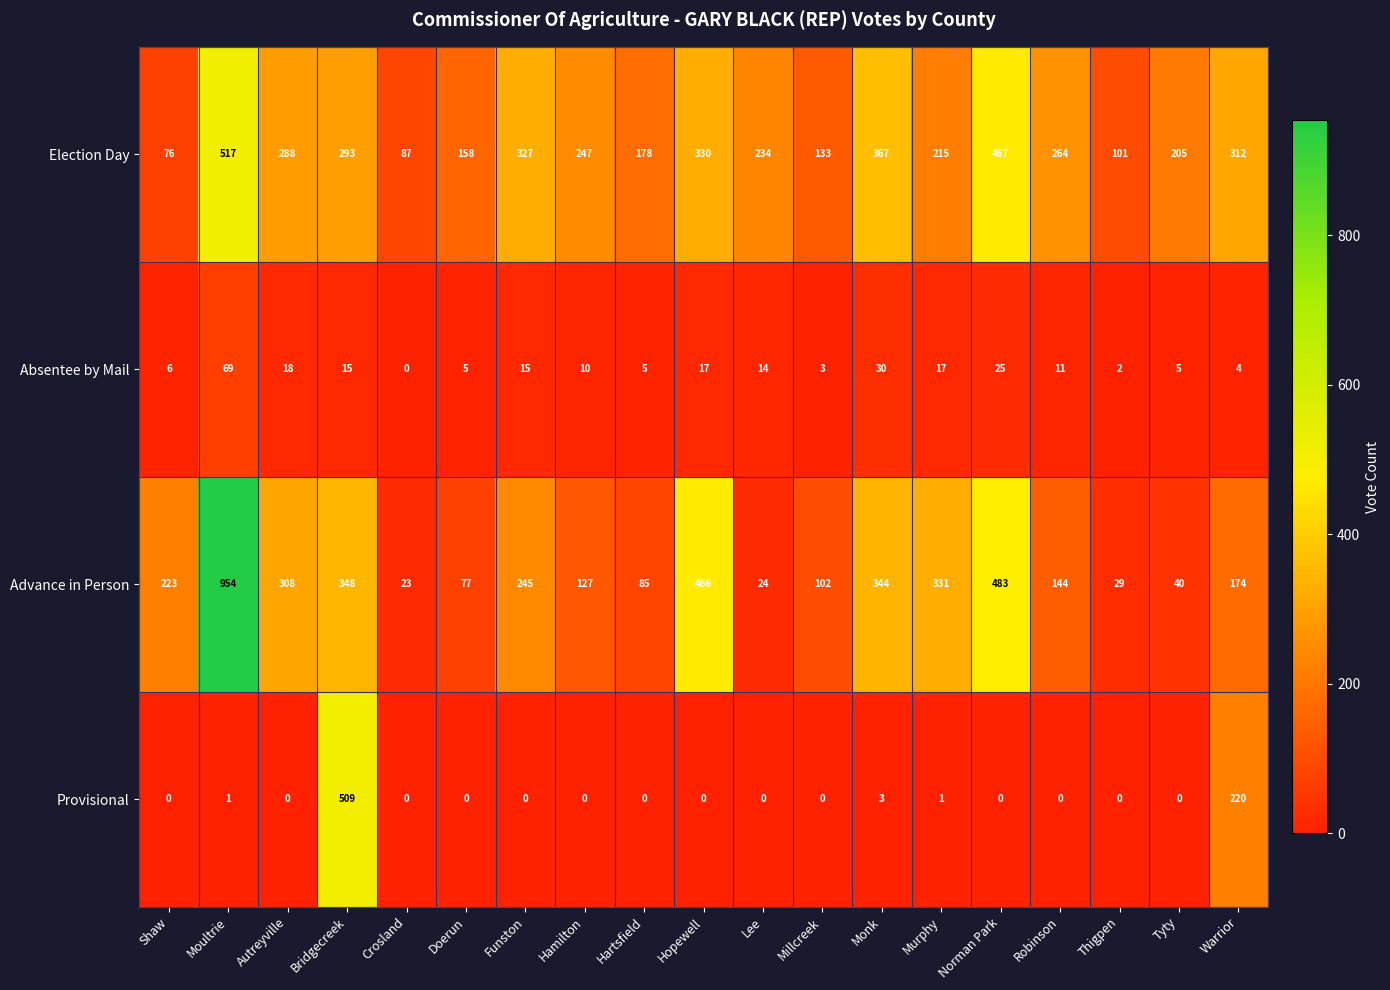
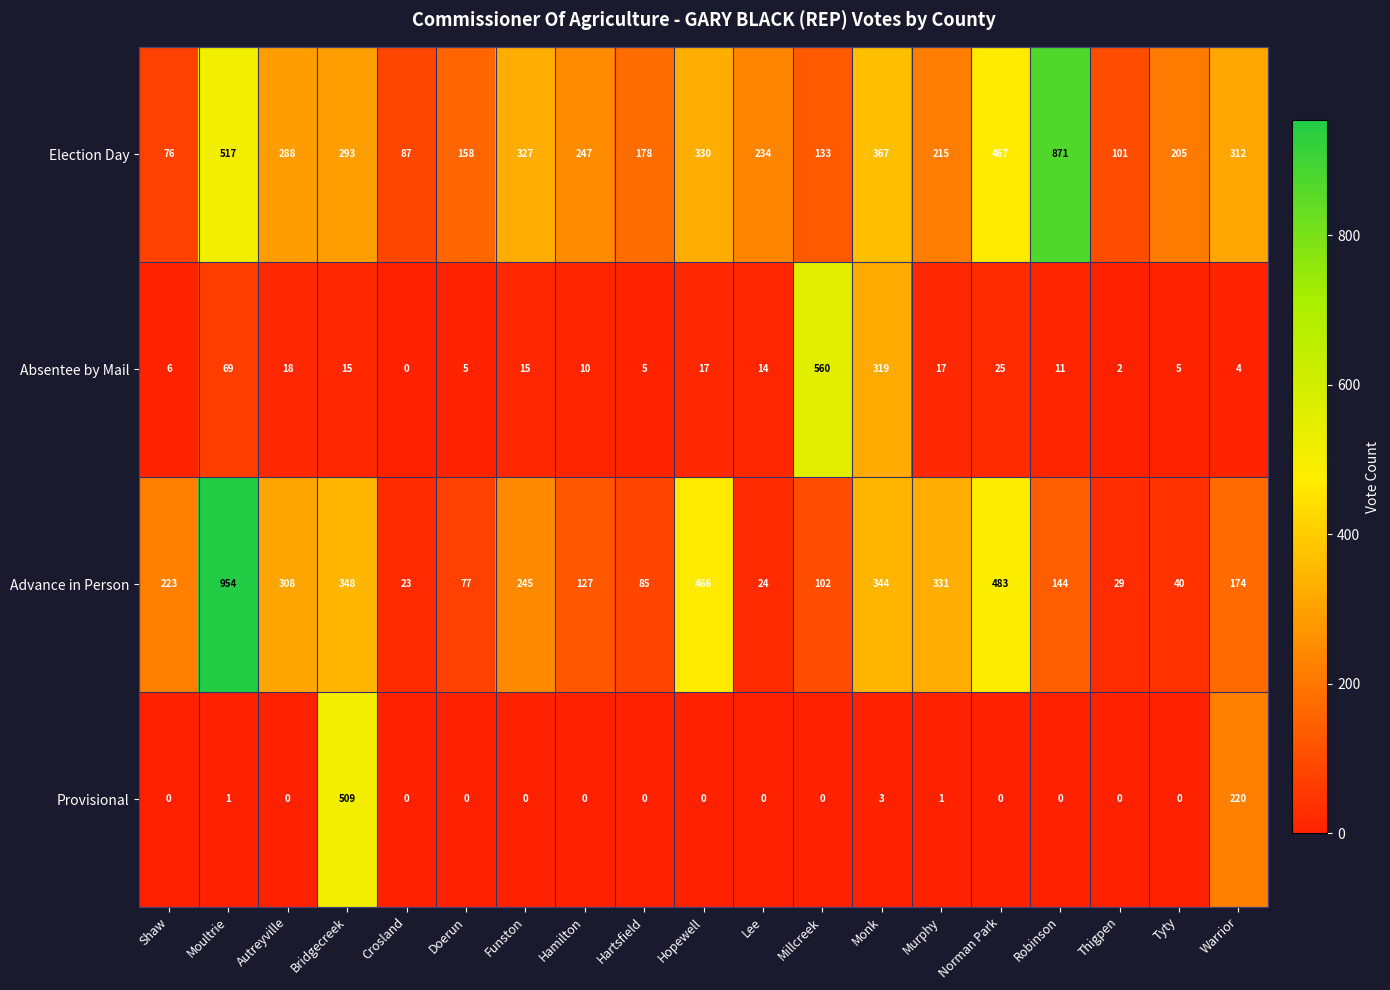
Election Day, Robinson: 264 -> 871
Absentee by Mail, Millcreek: 3 -> 560
Absentee by Mail, Monk: 30 -> 319
